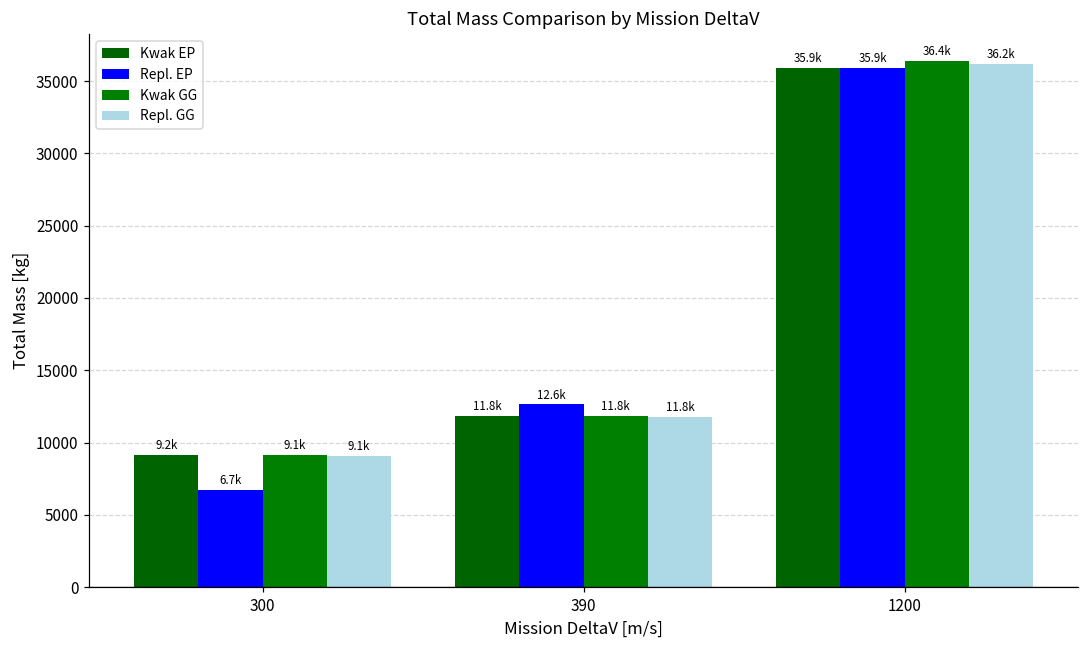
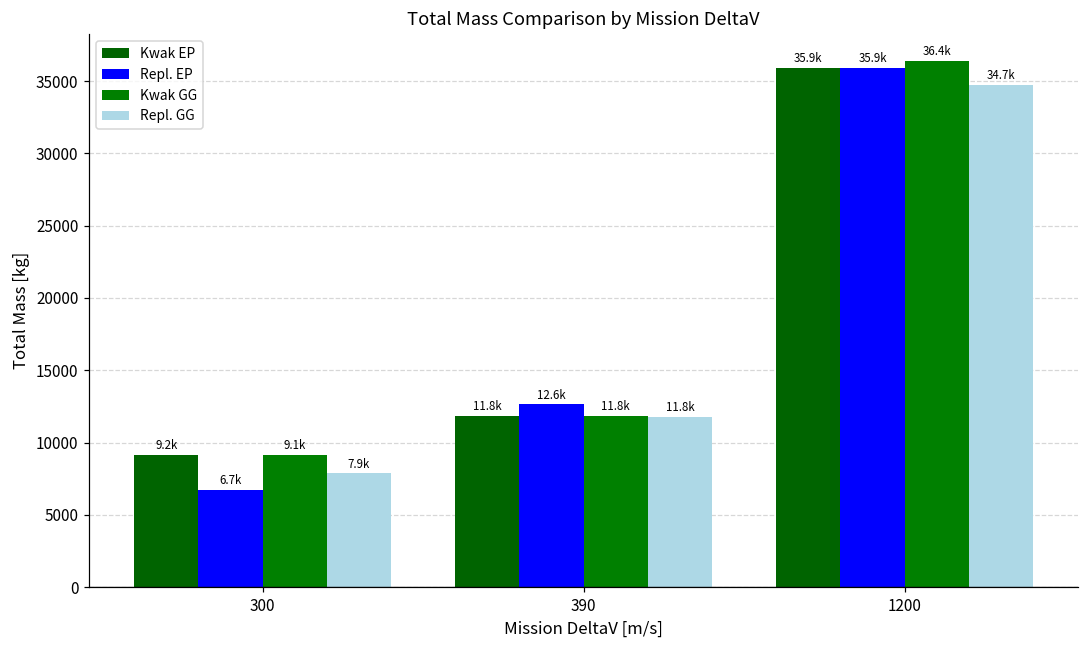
Repl. GG, 300: 9.1k -> 7.9k
Repl. GG, 1200: 36.2k -> 34.7k
